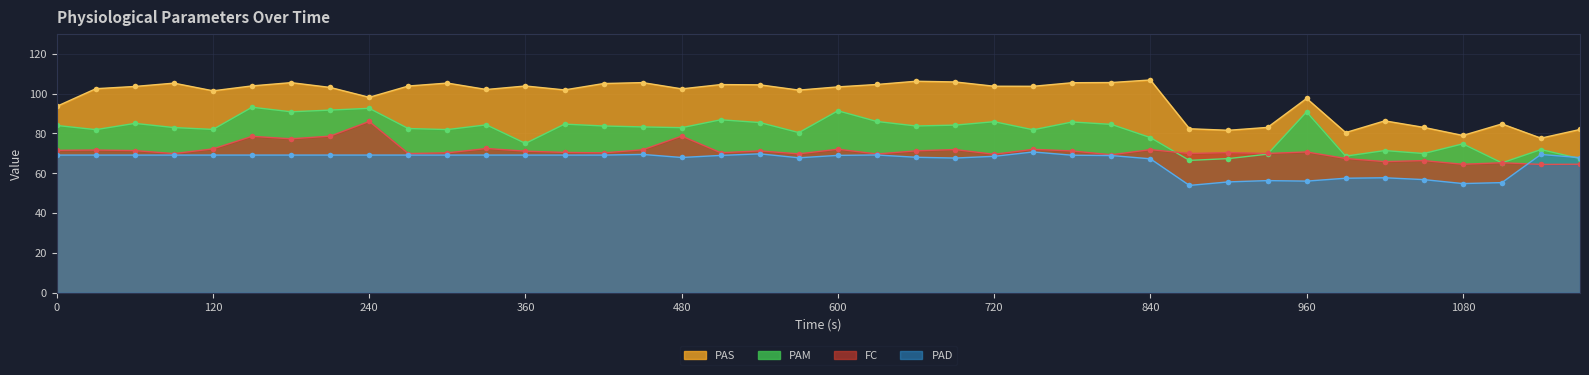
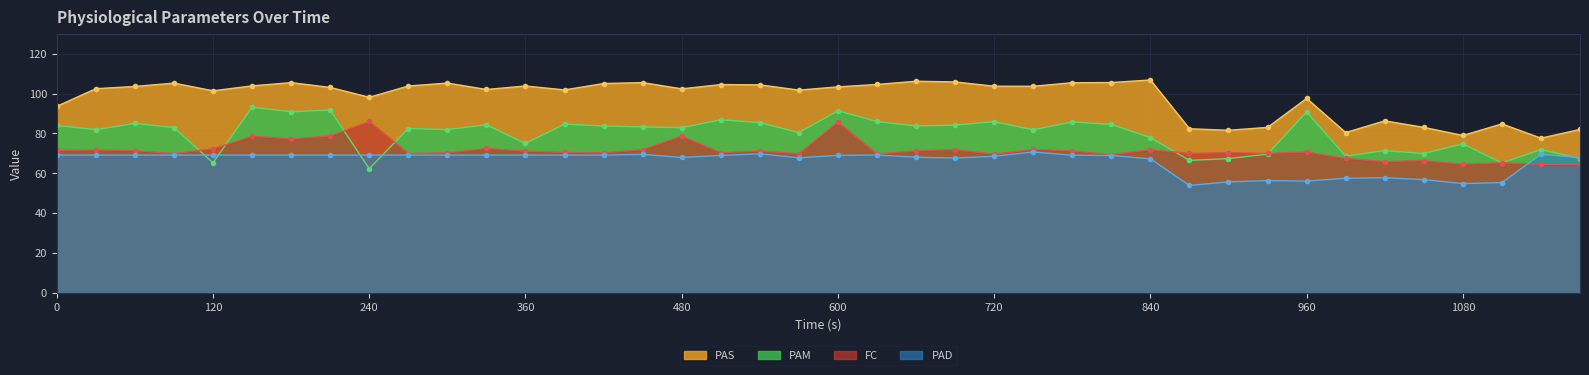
PAM, 120: 82 -> 65
PAM, 240: 93 -> 62
FC, 600: 72 -> 86
